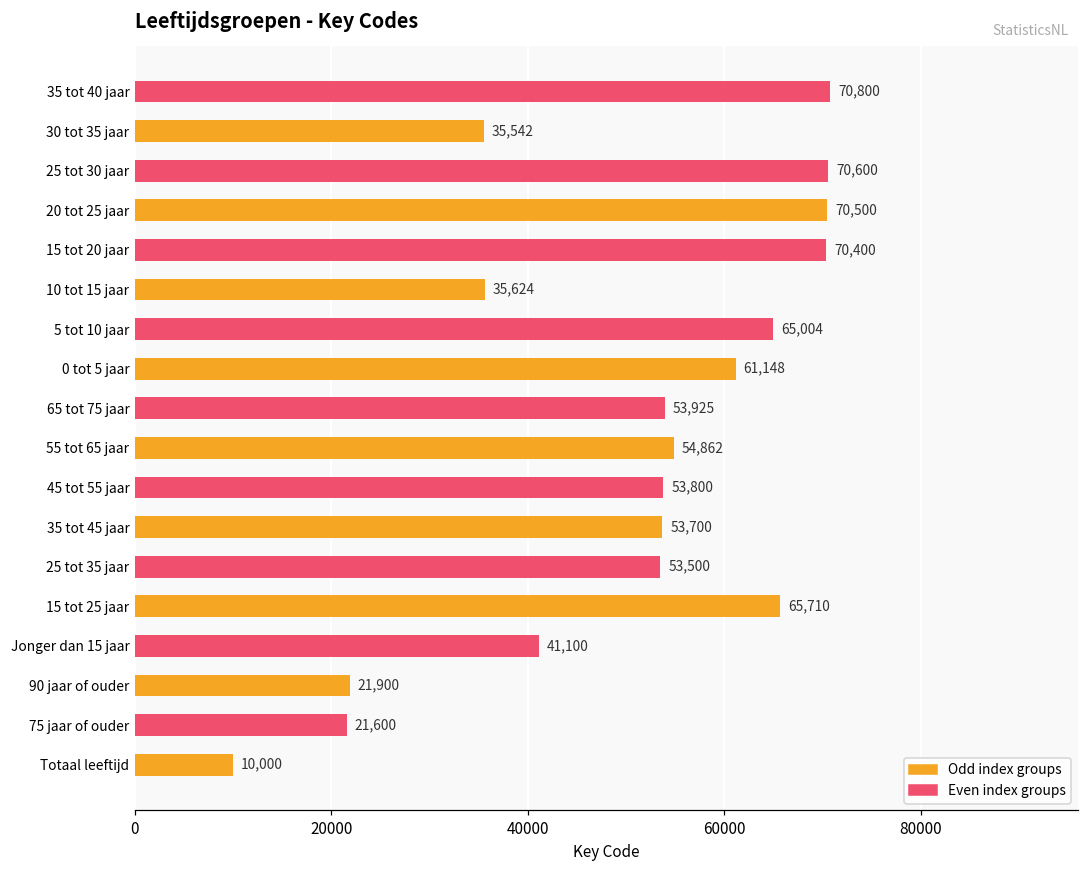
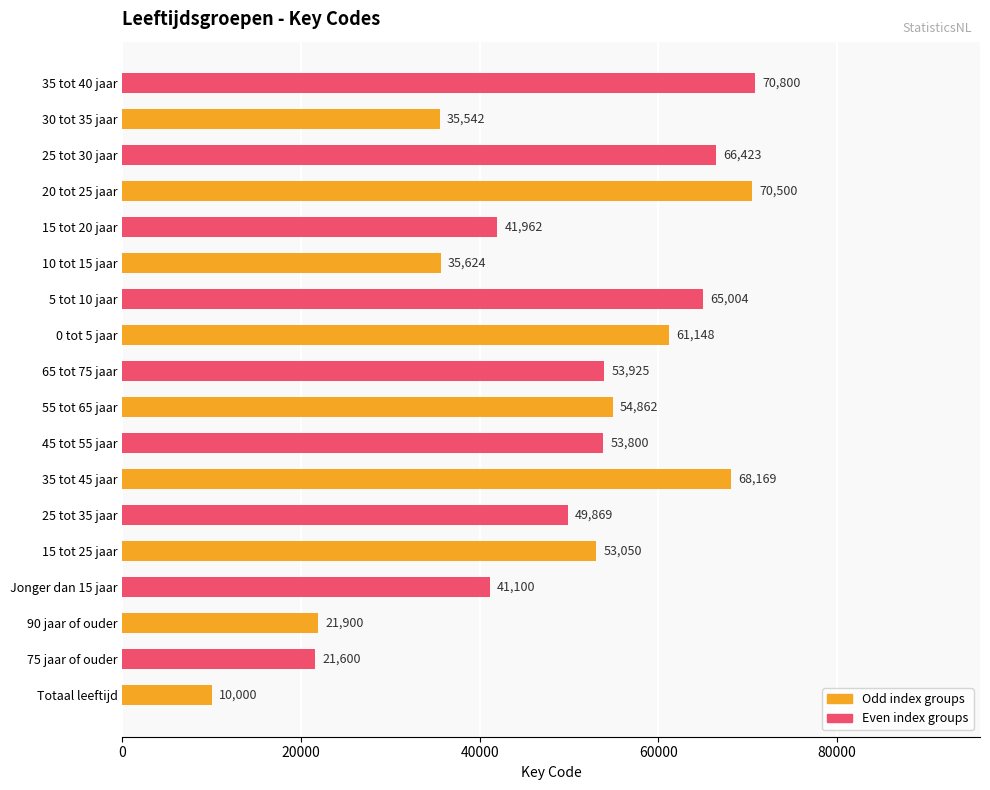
25 tot 30 jaar: 70,600 -> 66,423
15 tot 20 jaar: 70,400 -> 41,962
35 tot 45 jaar: 53,700 -> 68,169
25 tot 35 jaar: 53,500 -> 49,869
15 tot 25 jaar: 65,710 -> 53,050
